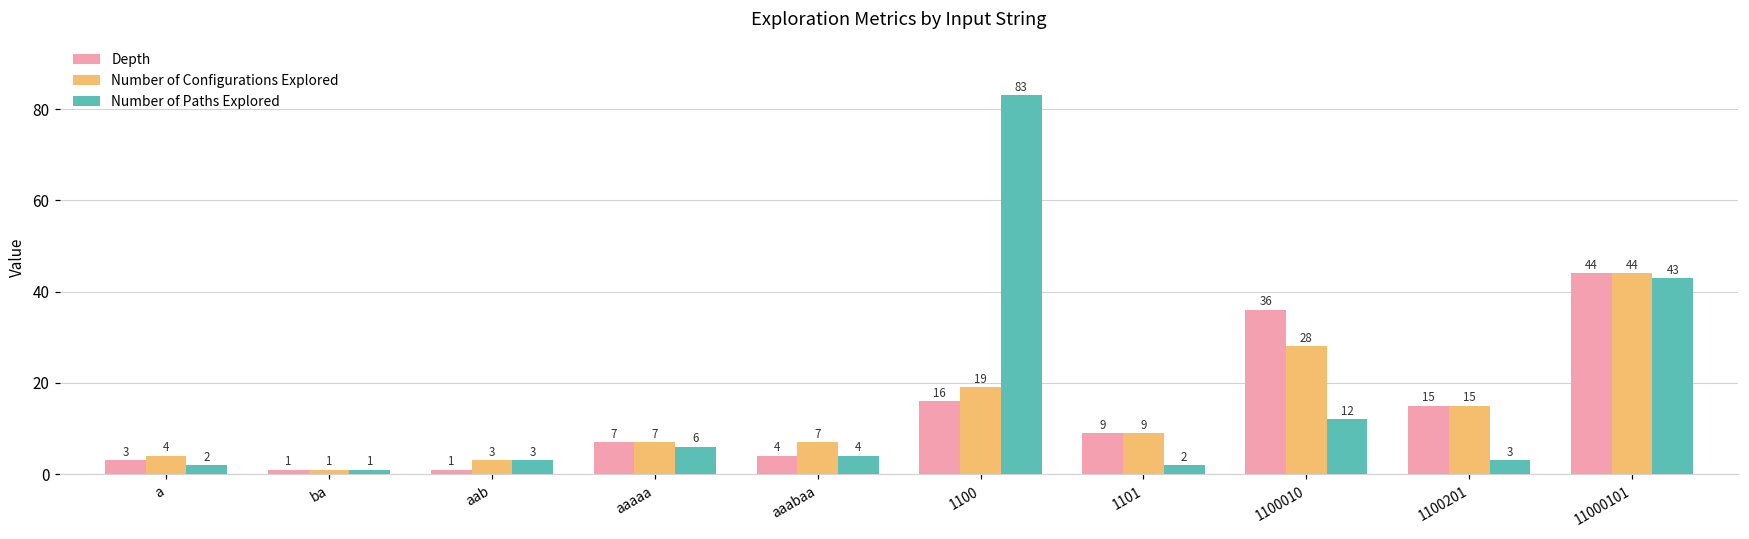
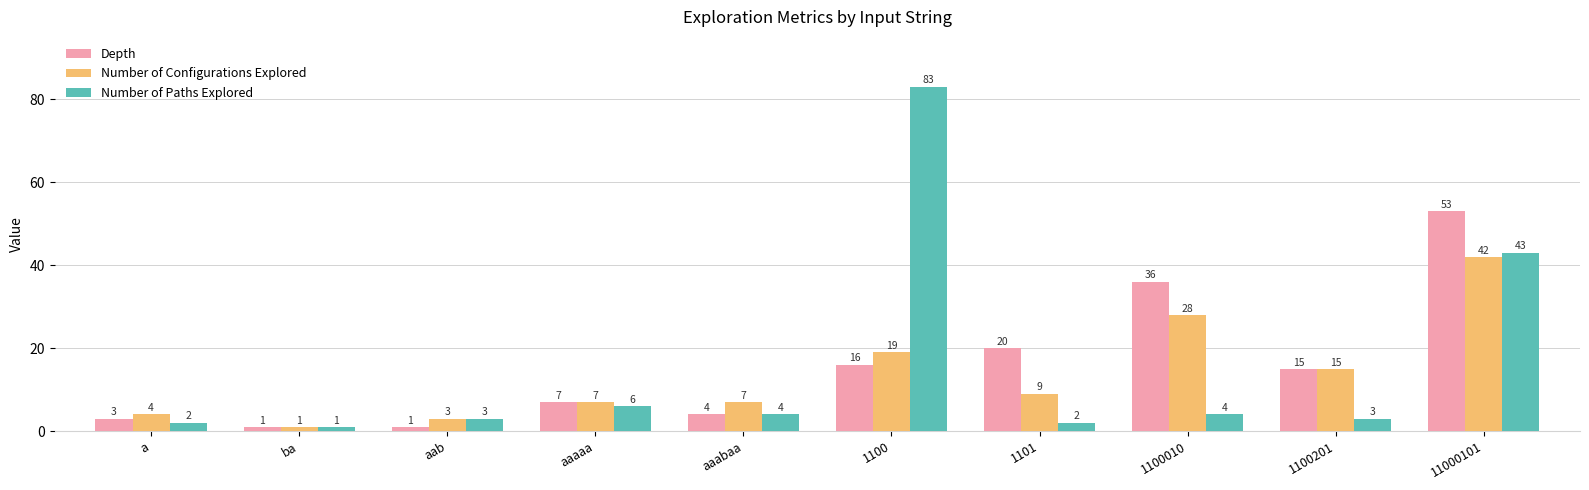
Depth, 1101: 9 -> 20
Number of Paths Explored, 1100010: 12 -> 4
Depth, 11000101: 44 -> 53
Number of Configurations Explored, 11000101: 44 -> 42
